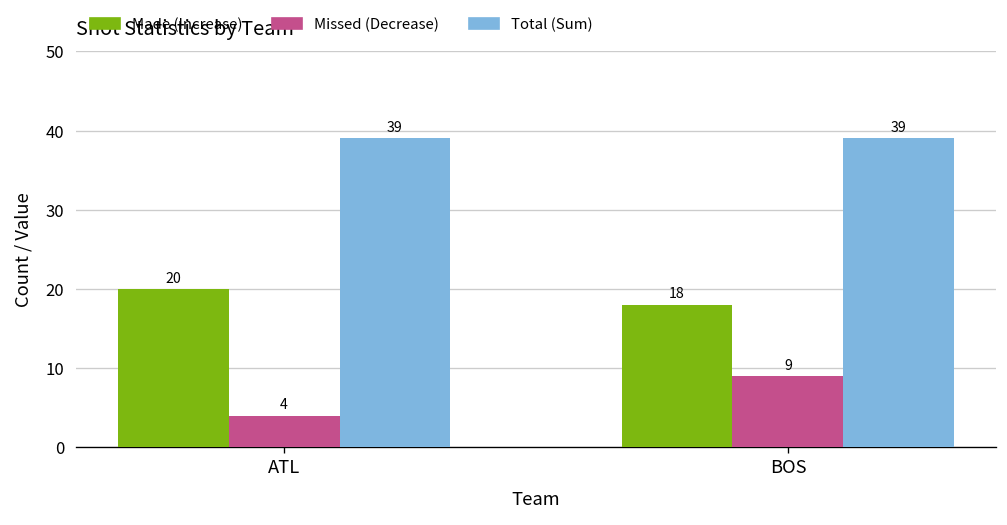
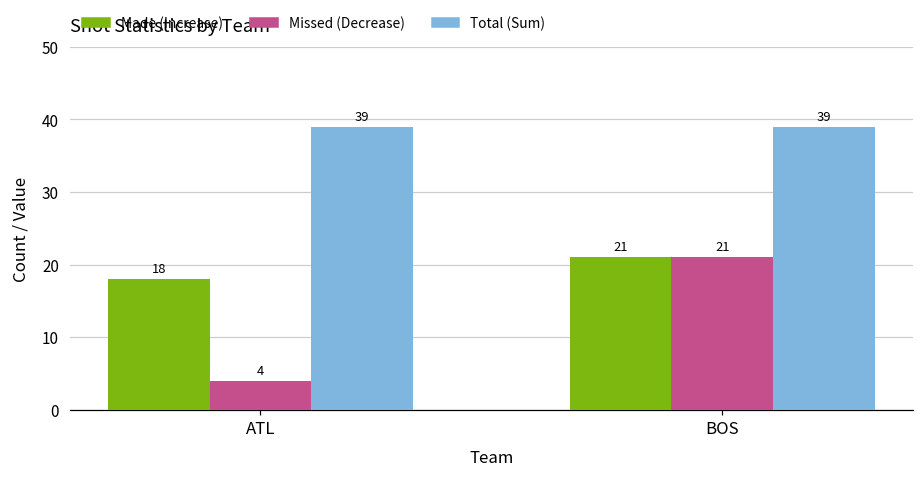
Made (Increase), ATL: 20 -> 18
Made (Increase), BOS: 18 -> 21
Missed (Decrease), BOS: 9 -> 21
